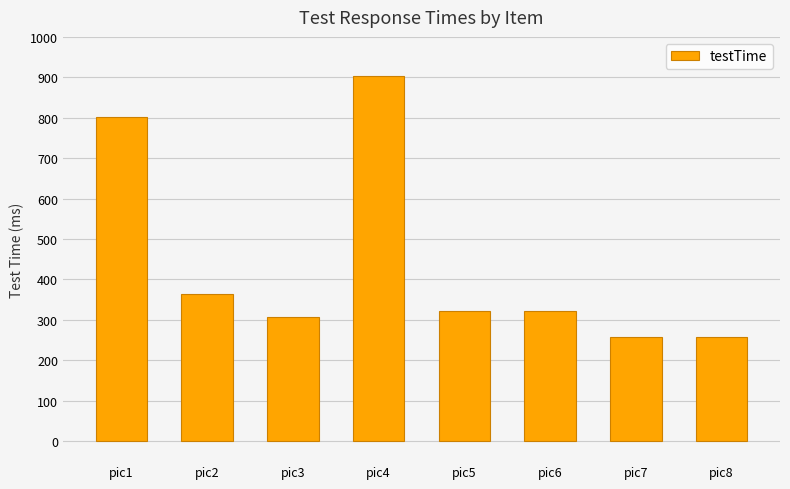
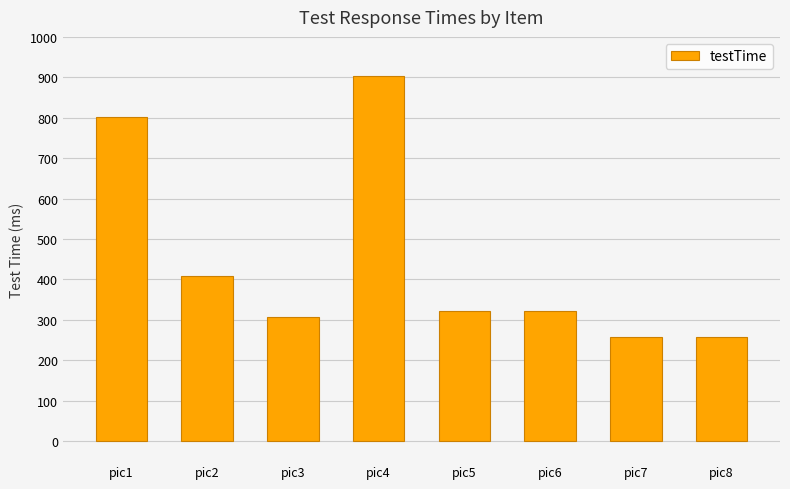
pic2: 360 -> 410
